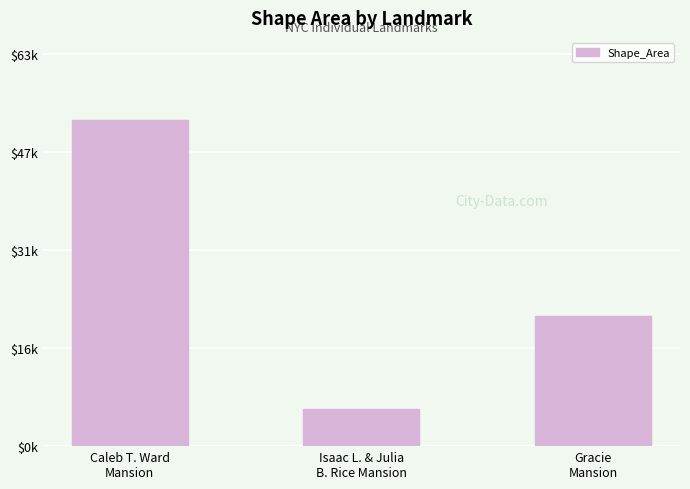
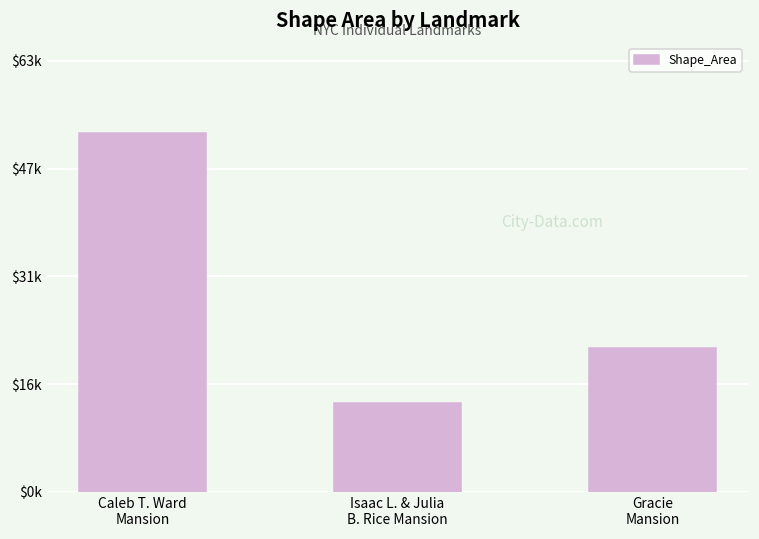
Isaac L. & Julia B. Rice Mansion: $6000 -> $13000
